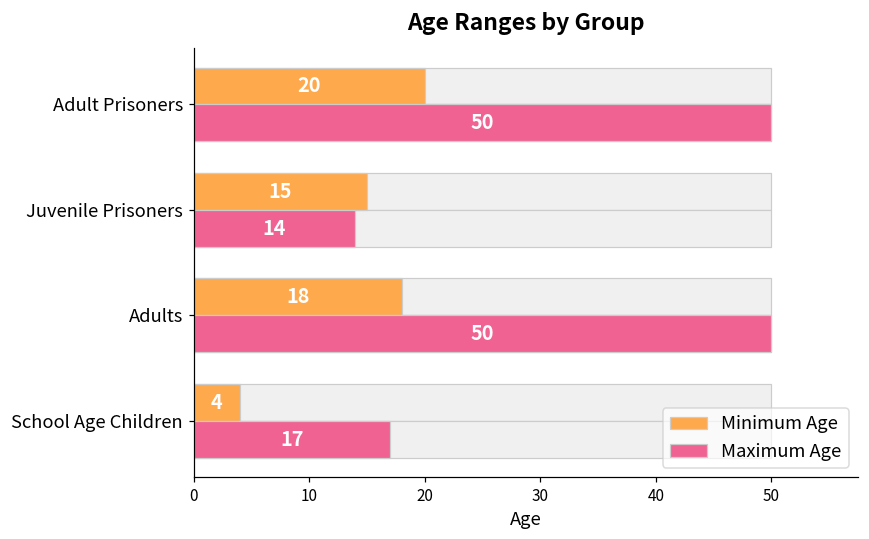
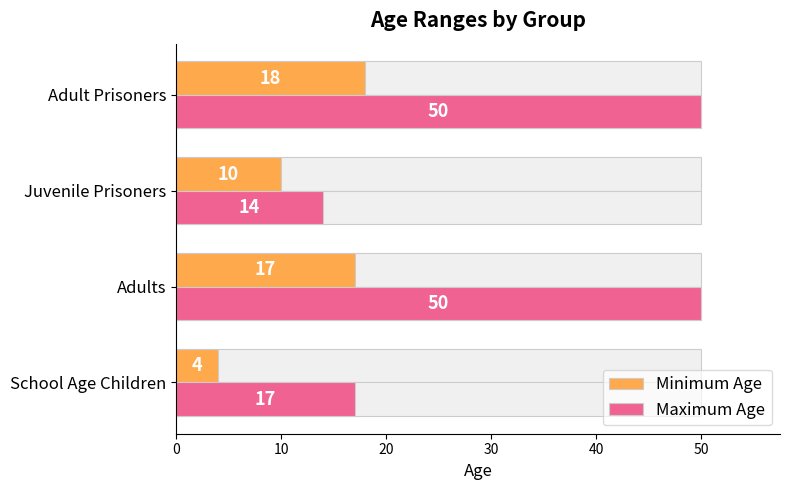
Minimum Age, Adult Prisoners: 20 -> 18
Minimum Age, Juvenile Prisoners: 15 -> 10
Minimum Age, Adults: 18 -> 17
